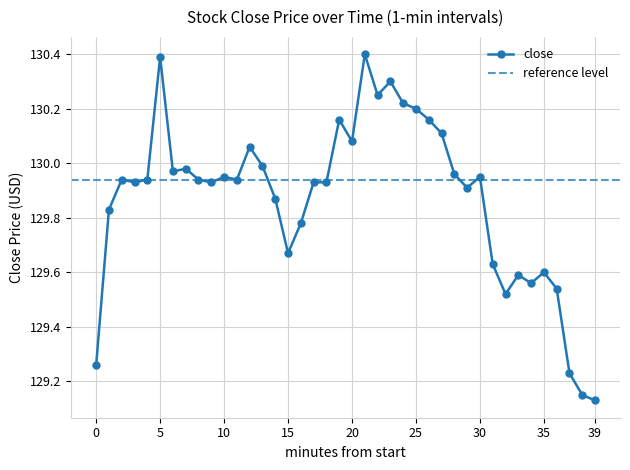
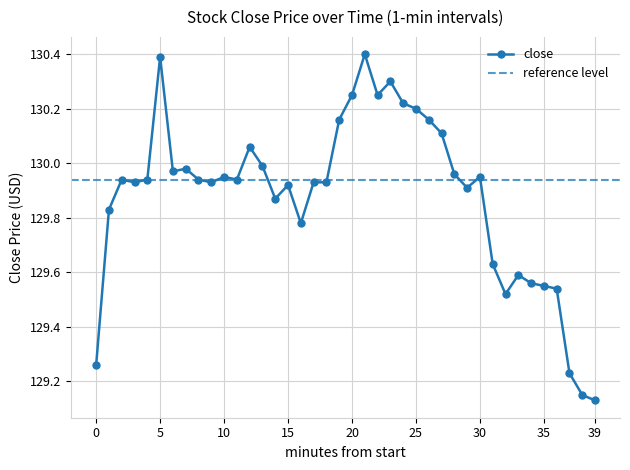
15: 129.67 -> 129.92
20: 130.08 -> 130.25
35: 129.60 -> 129.55
